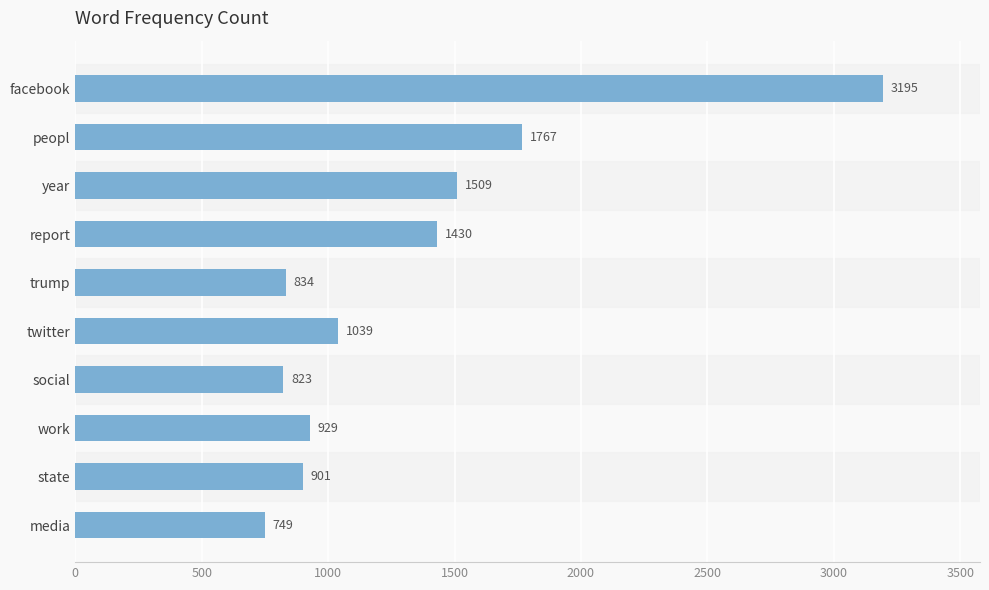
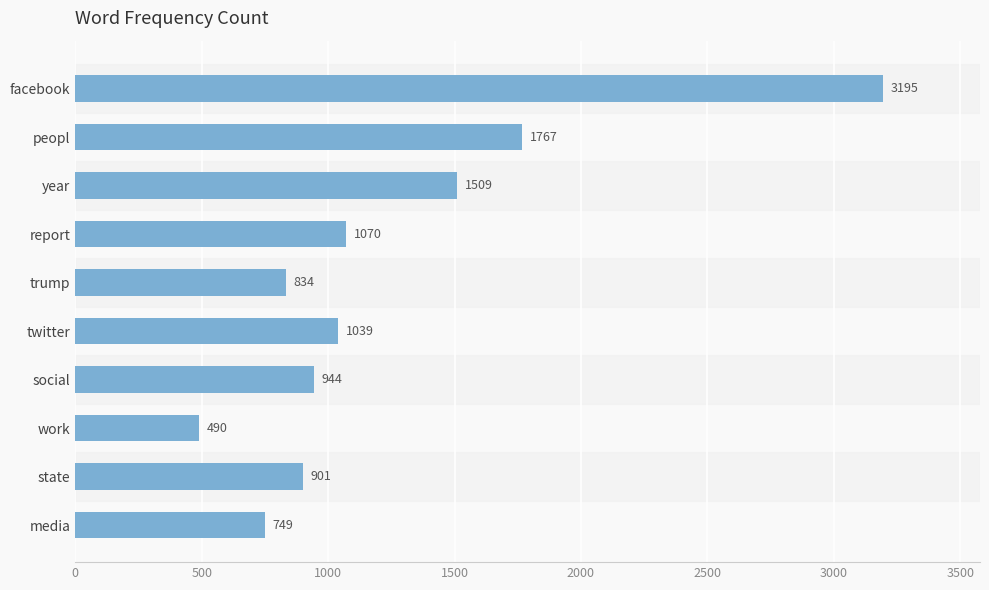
report: 1430 -> 1070
social: 823 -> 944
work: 929 -> 490
